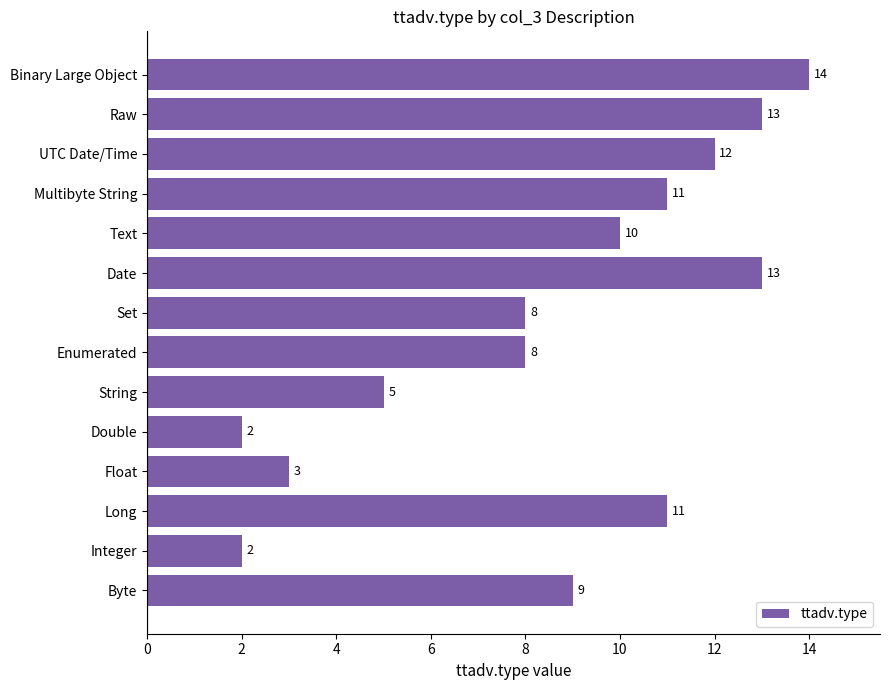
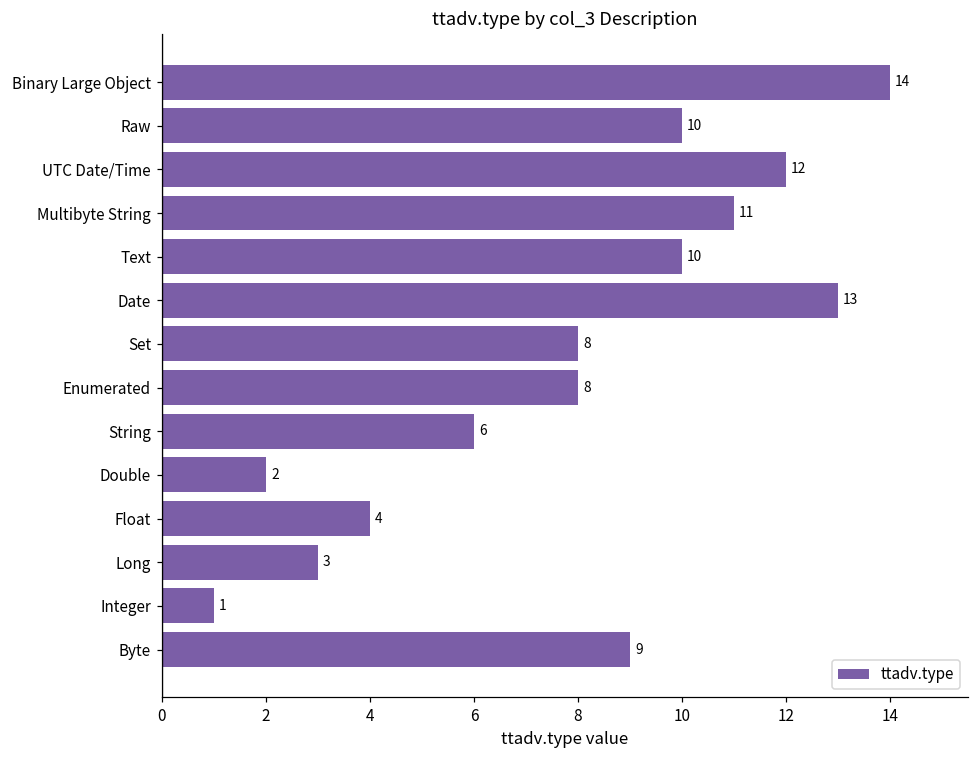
Raw: 13 -> 10
String: 5 -> 6
Float: 3 -> 4
Long: 11 -> 3
Integer: 2 -> 1
